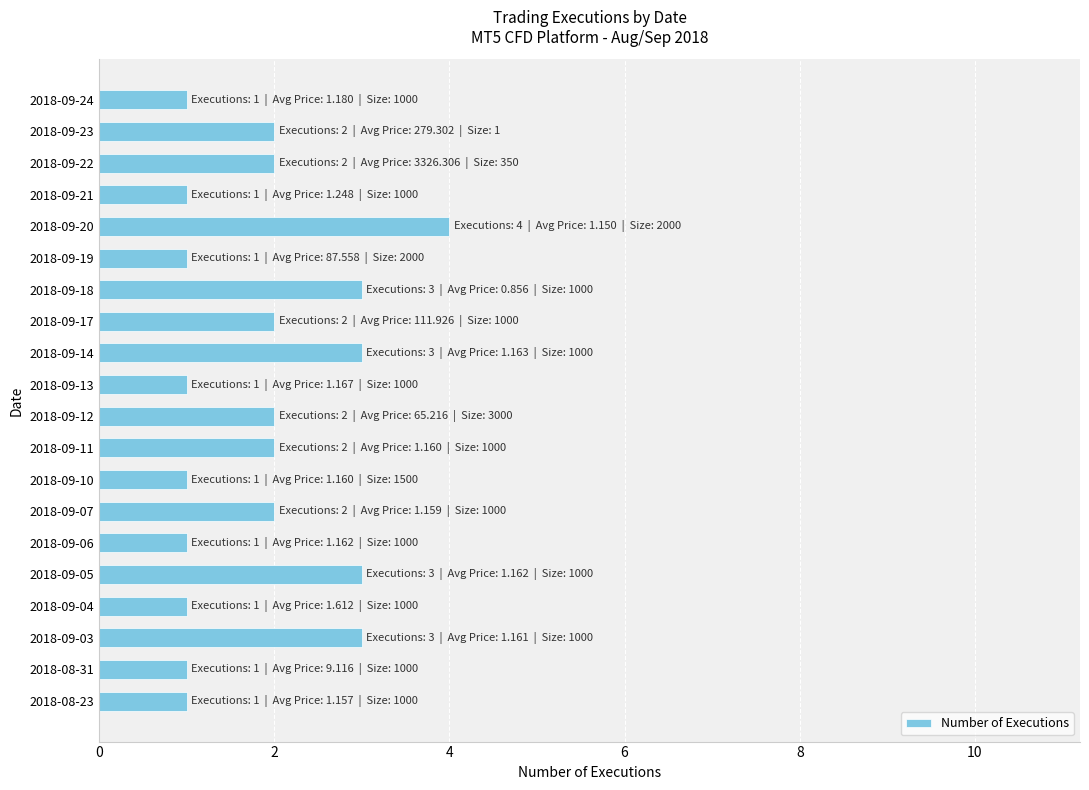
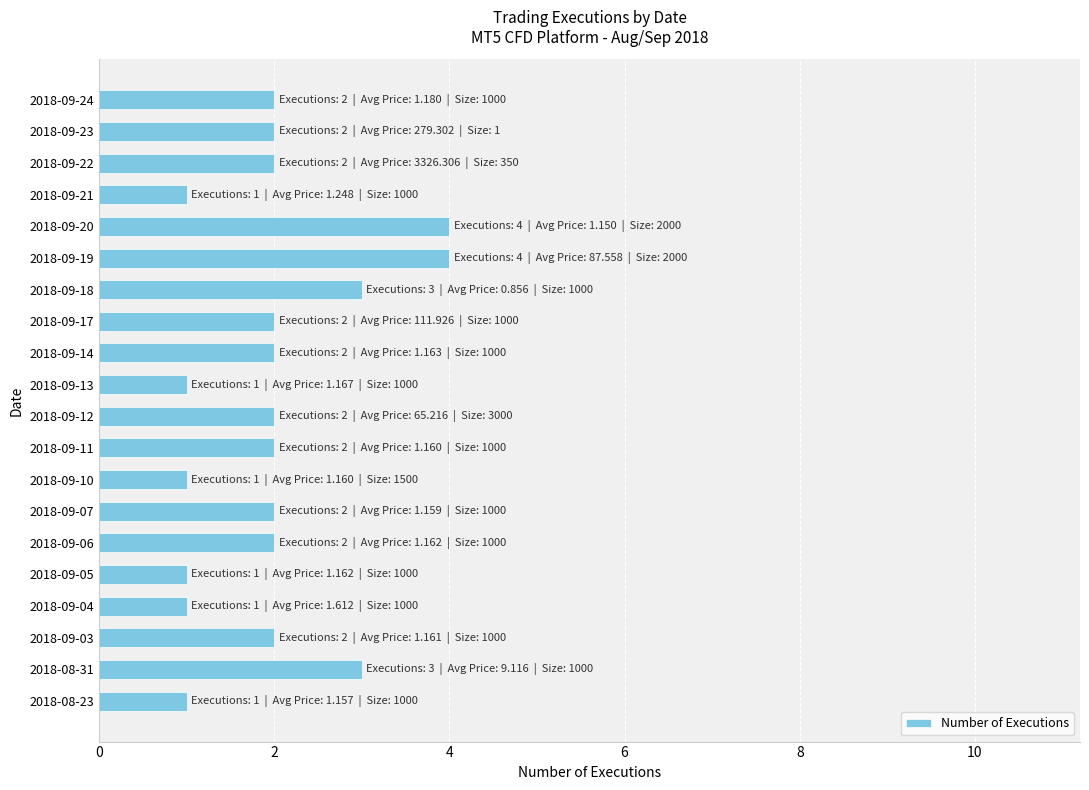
2018-09-24: 1 -> 2
2018-09-19: 1 -> 4
2018-09-14: 3 -> 2
2018-09-06: 1 -> 2
2018-09-05: 3 -> 1
2018-09-03: 3 -> 2
2018-08-31: 1 -> 3
